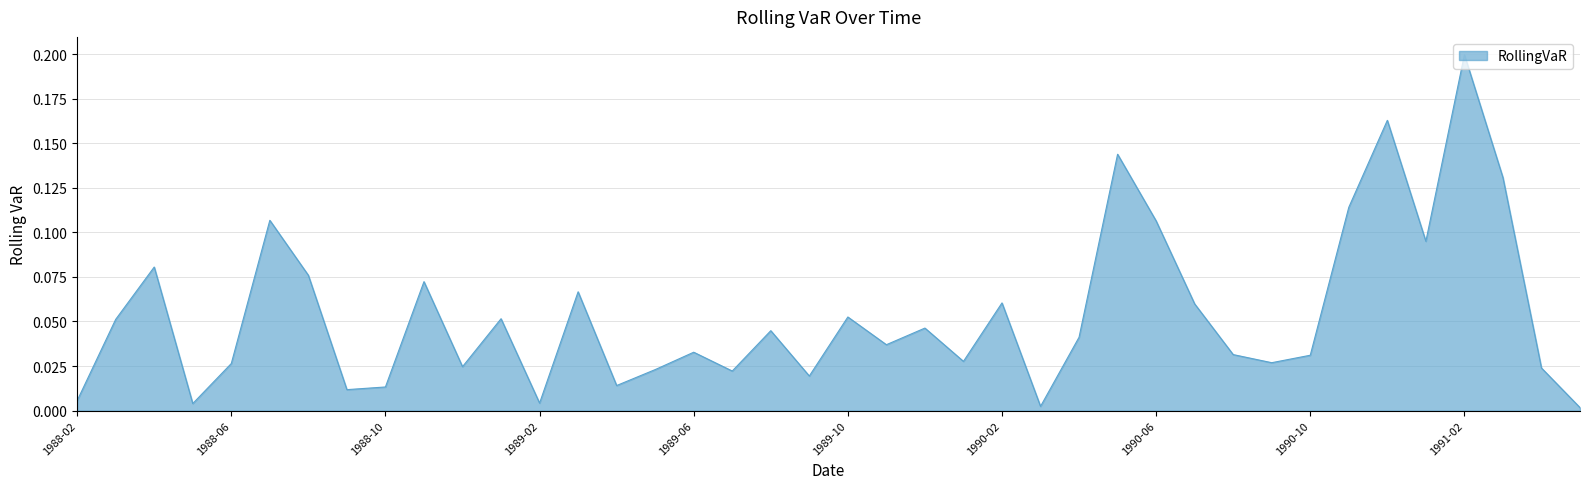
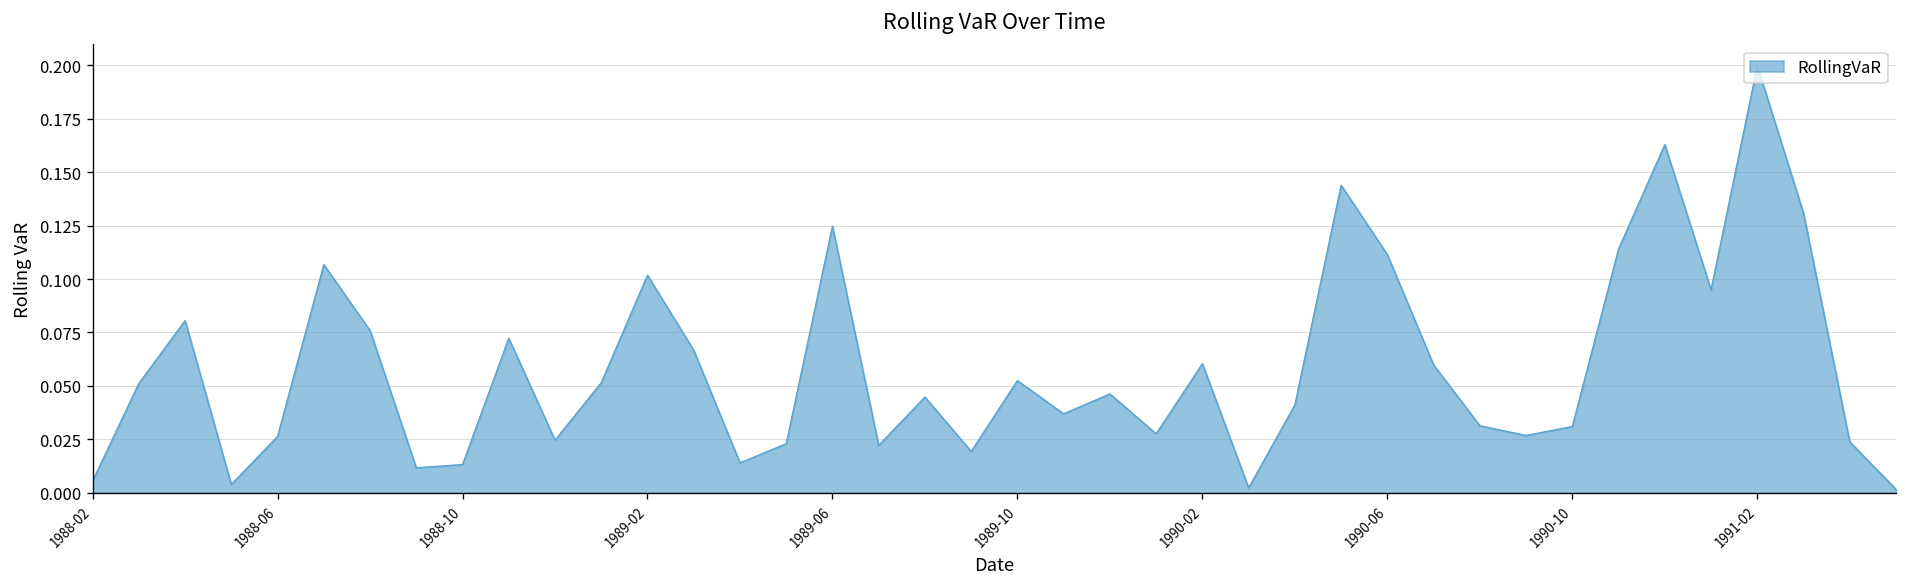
1989-02: 0.004 -> 0.102
1989-06: 0.033 -> 0.125
1990-06: 0.106 -> 0.111
